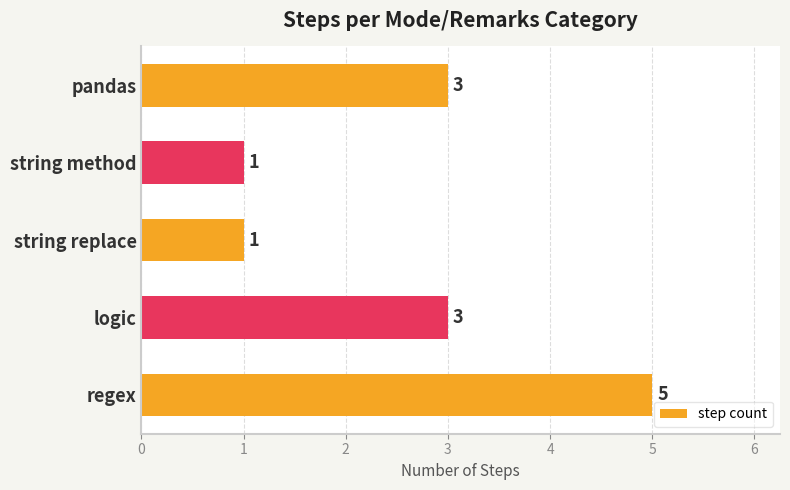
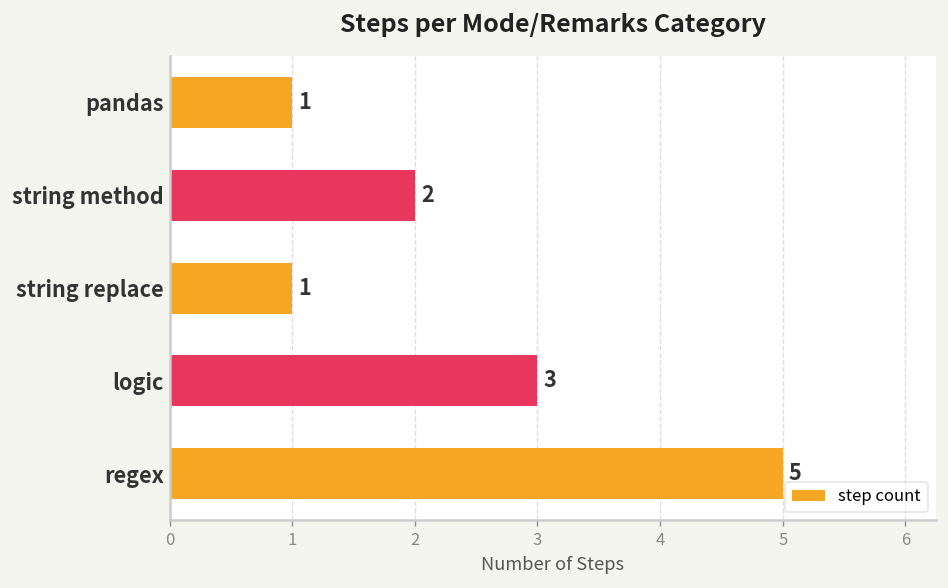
pandas: 3 -> 1
string method: 1 -> 2
